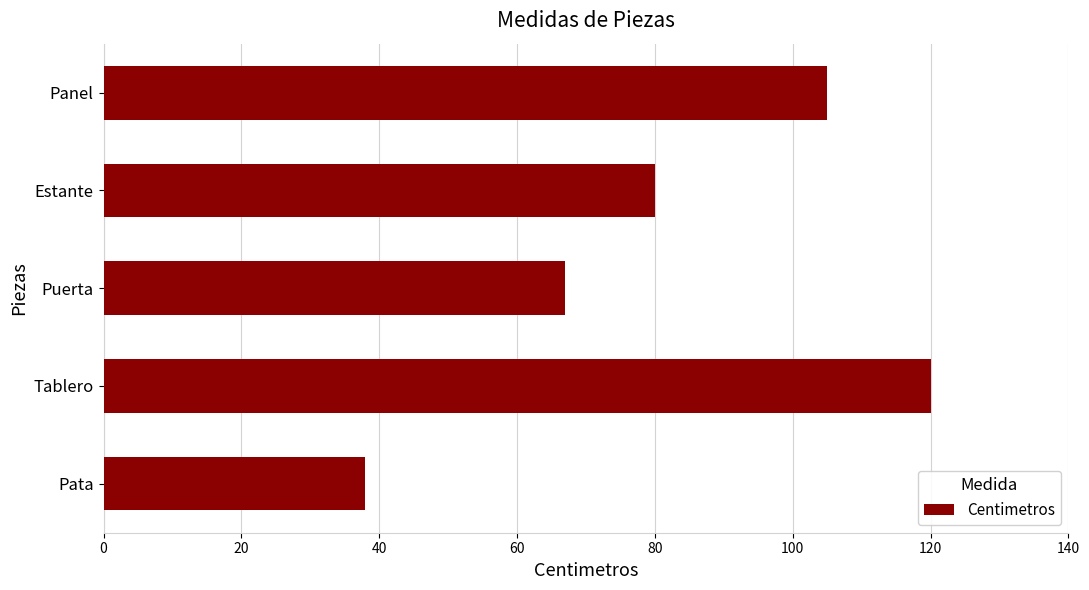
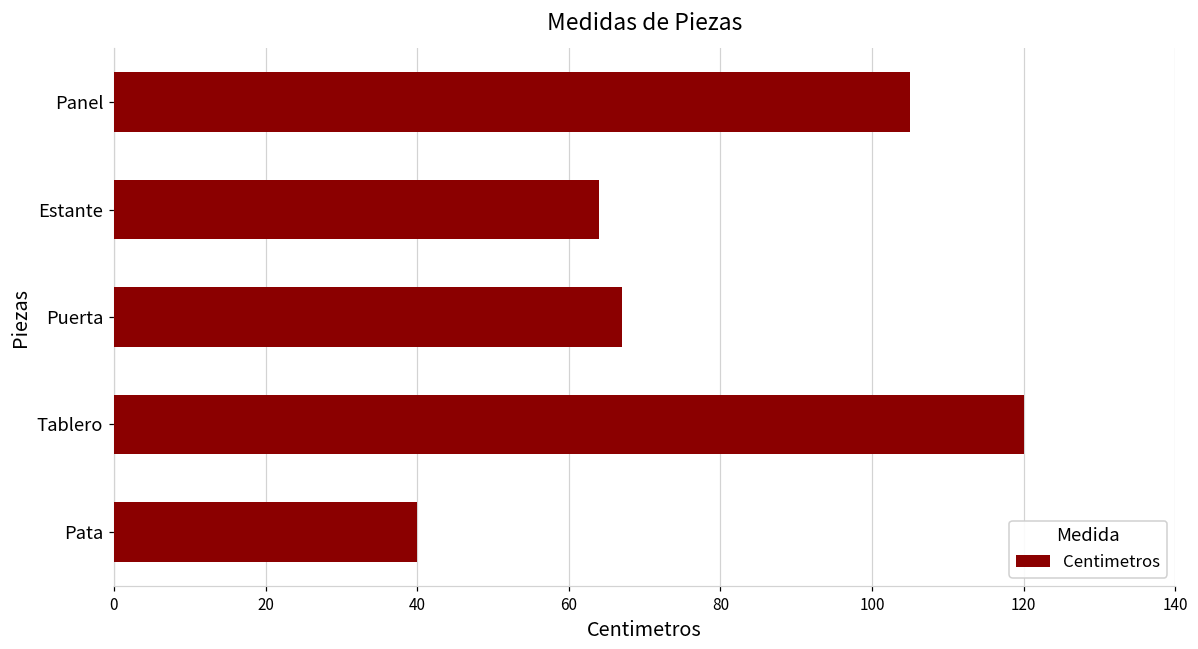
Estante: 80 -> 64
Pata: 38 -> 40
